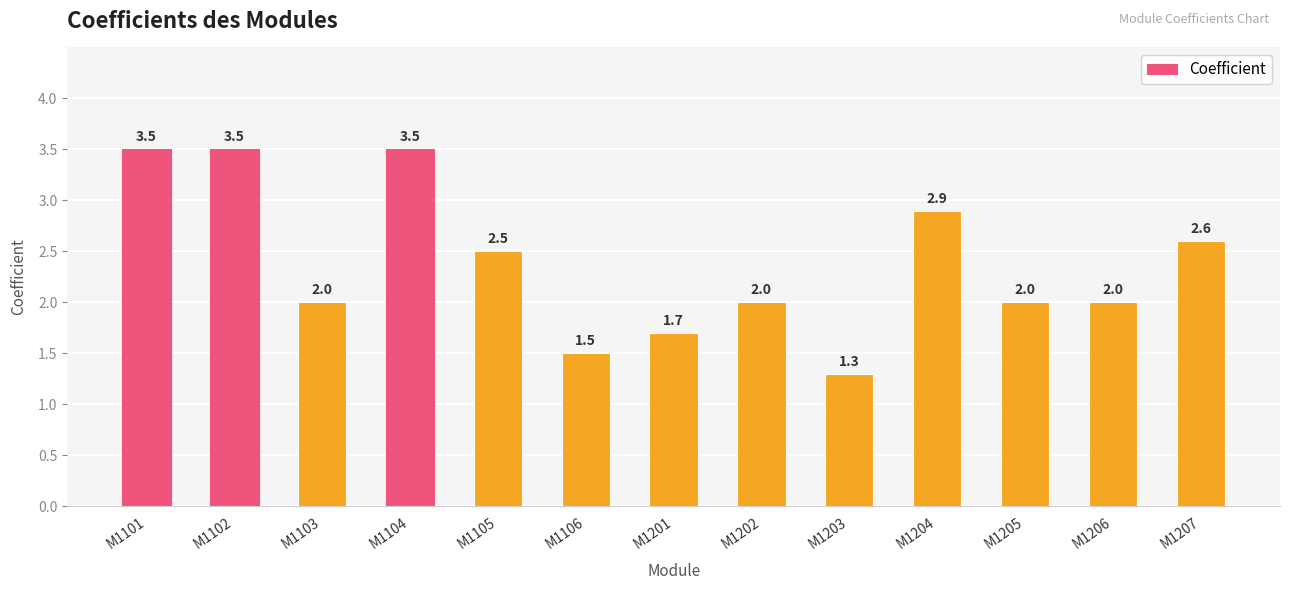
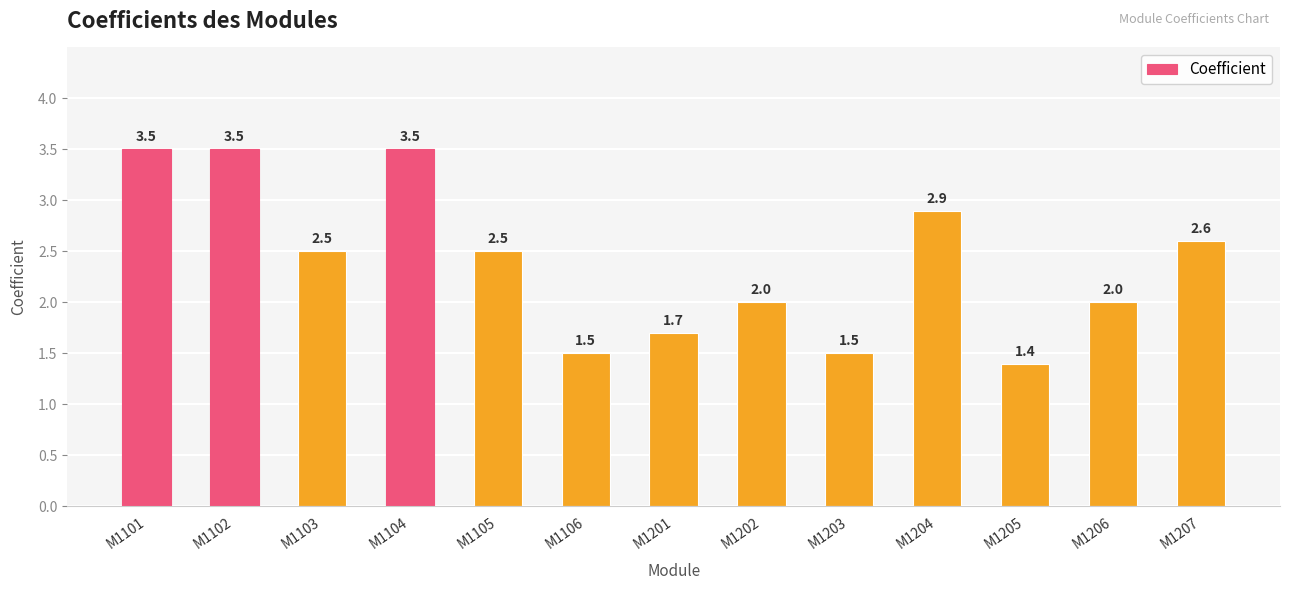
M1103: 2.0 -> 2.5
M1203: 1.3 -> 1.5
M1205: 2.0 -> 1.4
